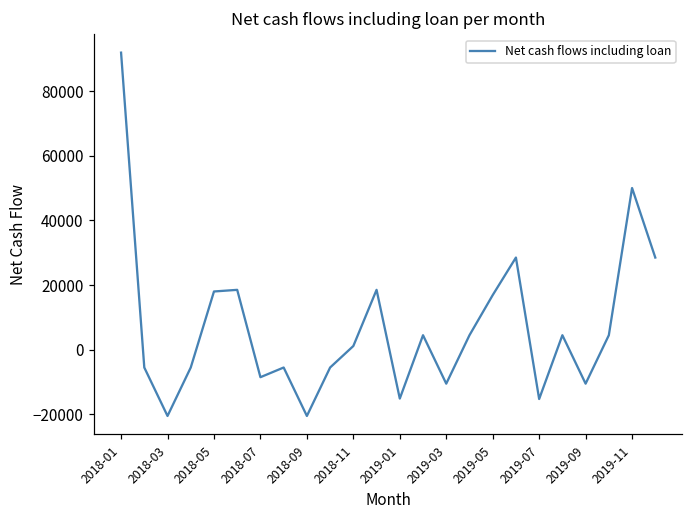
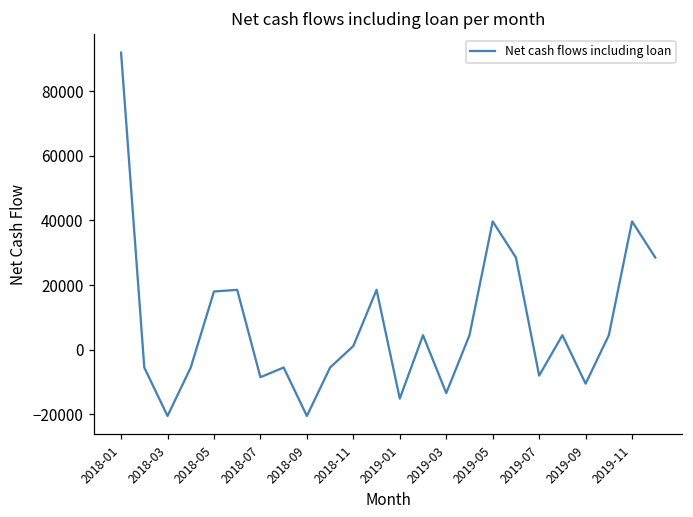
2019-03: -11000 -> -13000
2019-05: 17000 -> 40000
2019-07: -15000 -> -8000
2019-11: 50000 -> 40000
